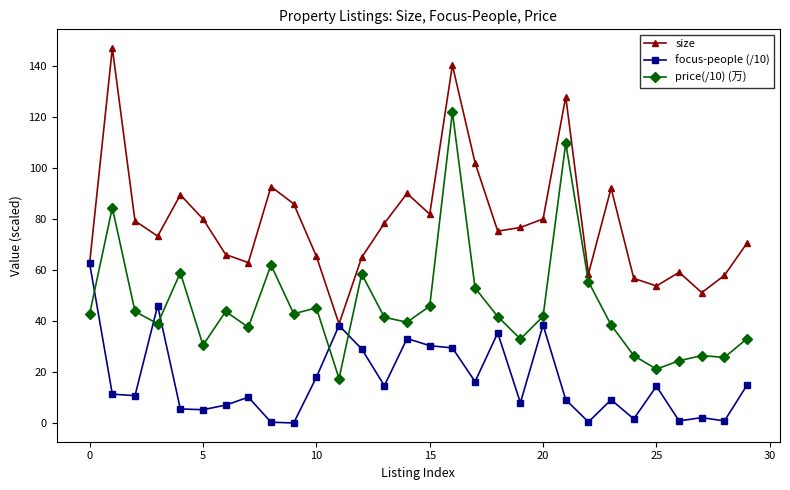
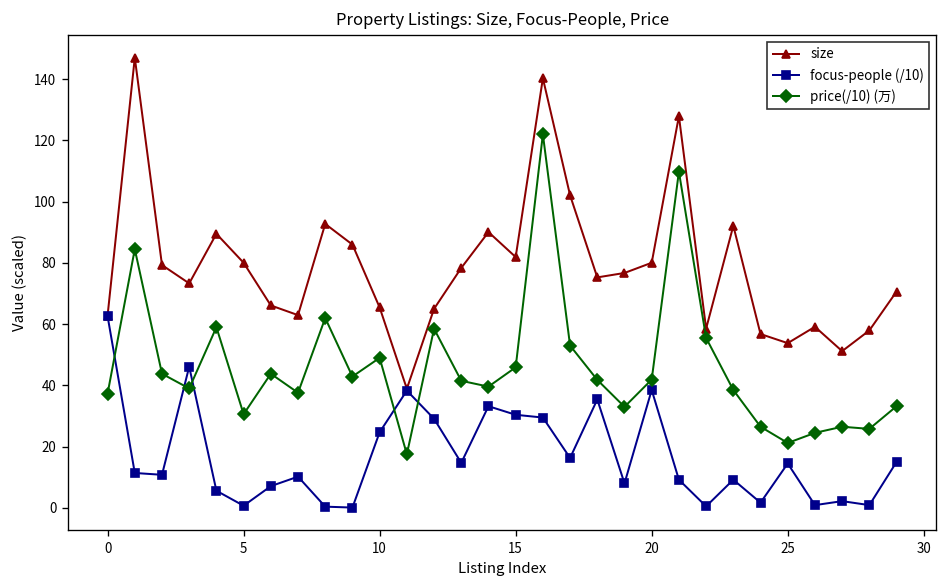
price(/10) (万), 0: 43 -> 37
focus-people (/10), 5: 5 -> 1
focus-people (/10), 10: 18 -> 25
price(/10) (万), 10: 45 -> 49
